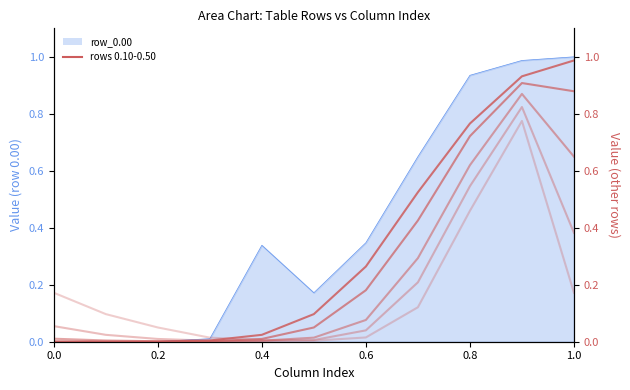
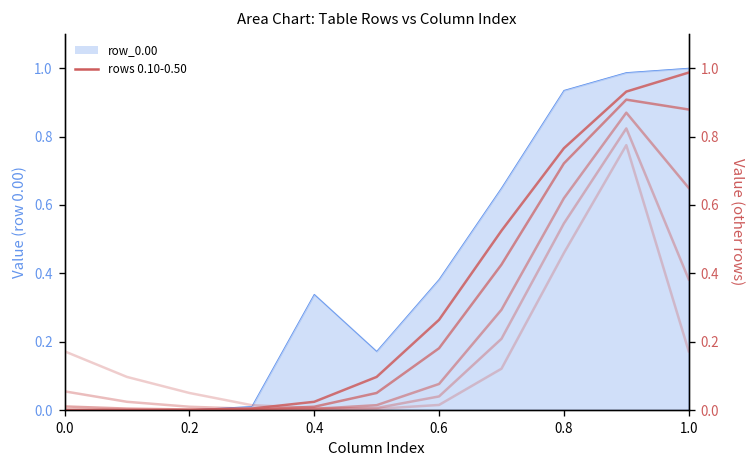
row_0.00, 0.6: 0.35 -> 0.38
